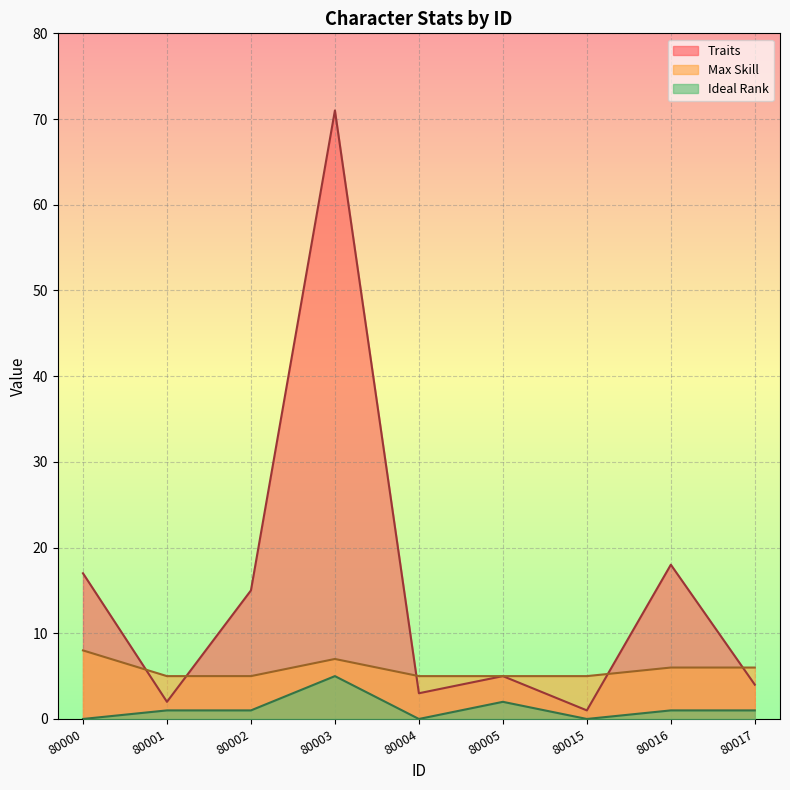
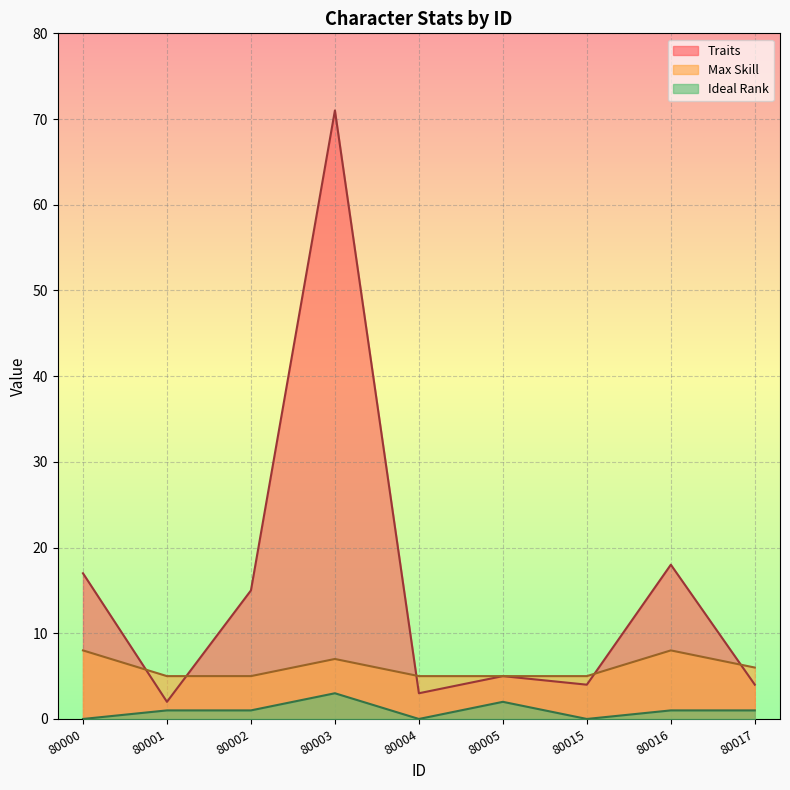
Ideal Rank, 80003: 5 -> 3
Traits, 80015: 1 -> 4
Max Skill, 80016: 6 -> 8
